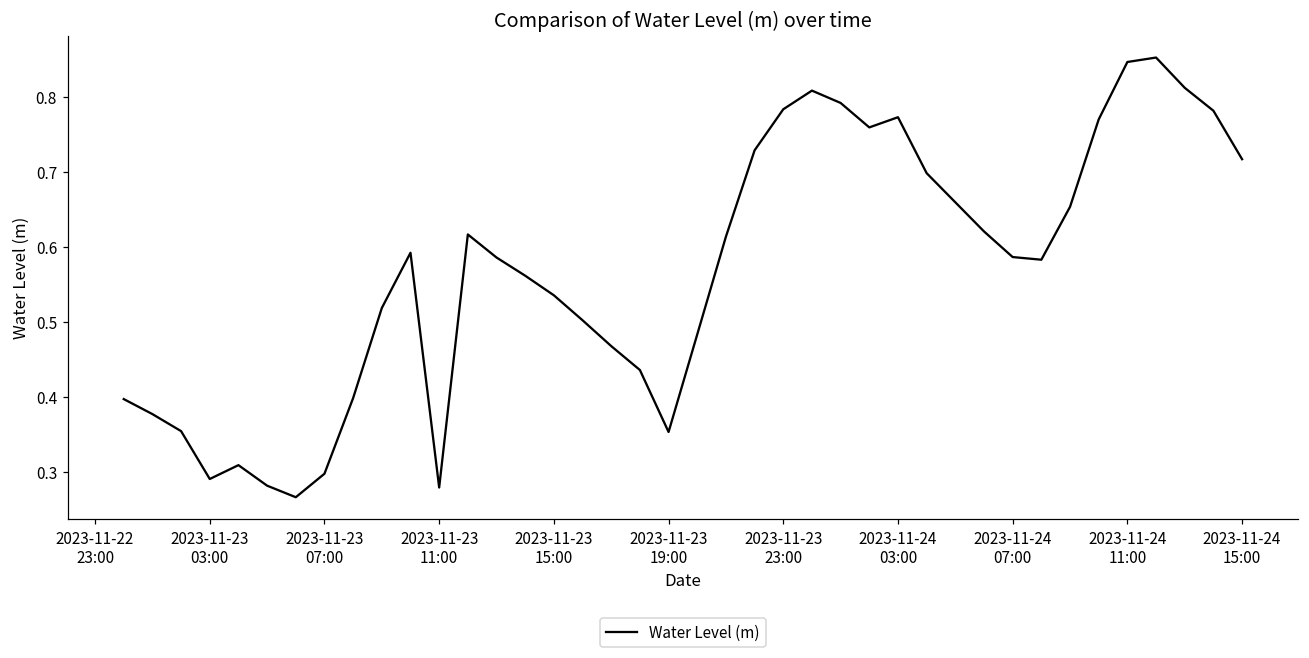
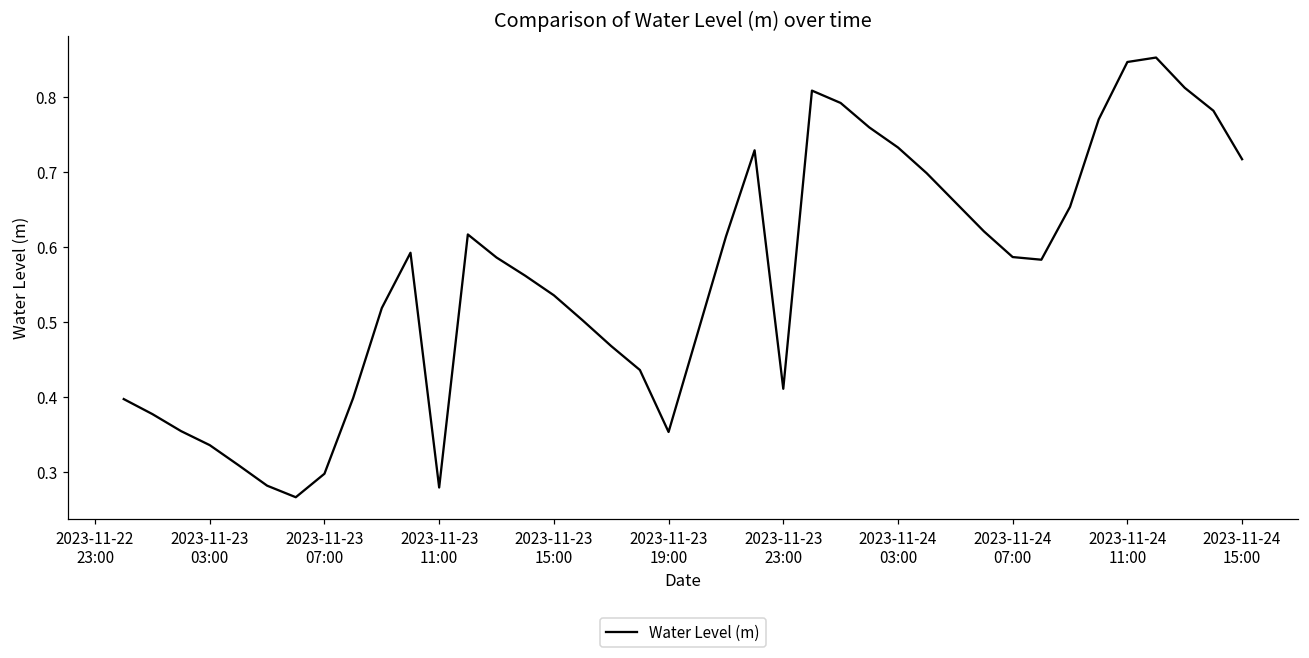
2023-11-23 03:00: 0.29 -> 0.34
2023-11-23 23:00: 0.78 -> 0.41
2023-11-24 03:00: 0.77 -> 0.73
